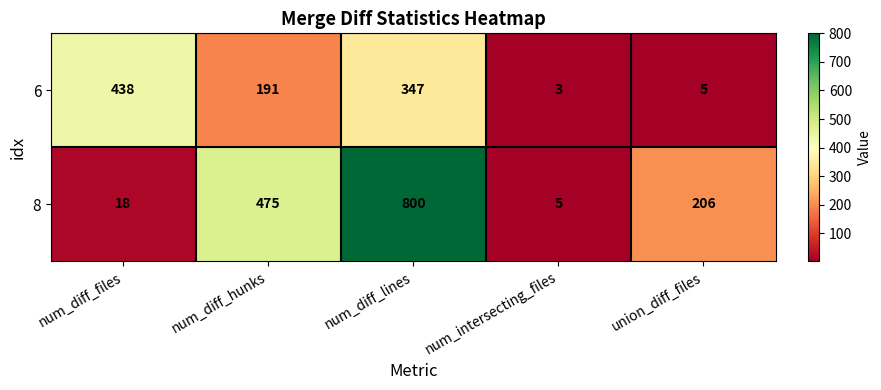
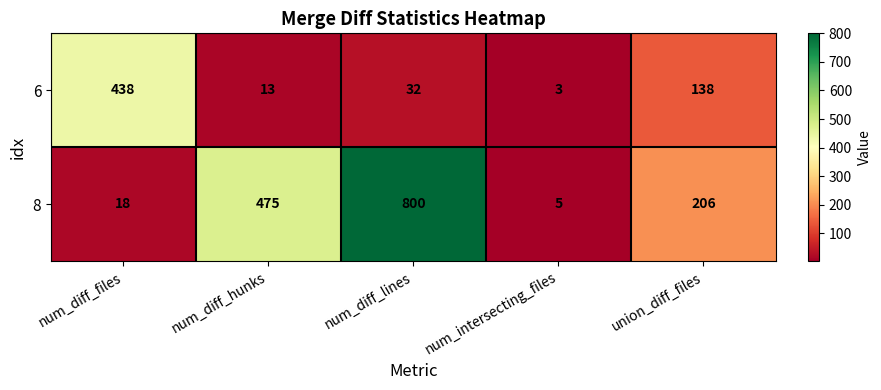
6, num_diff_hunks: 191 -> 13
6, num_diff_lines: 347 -> 32
6, union_diff_files: 5 -> 138
